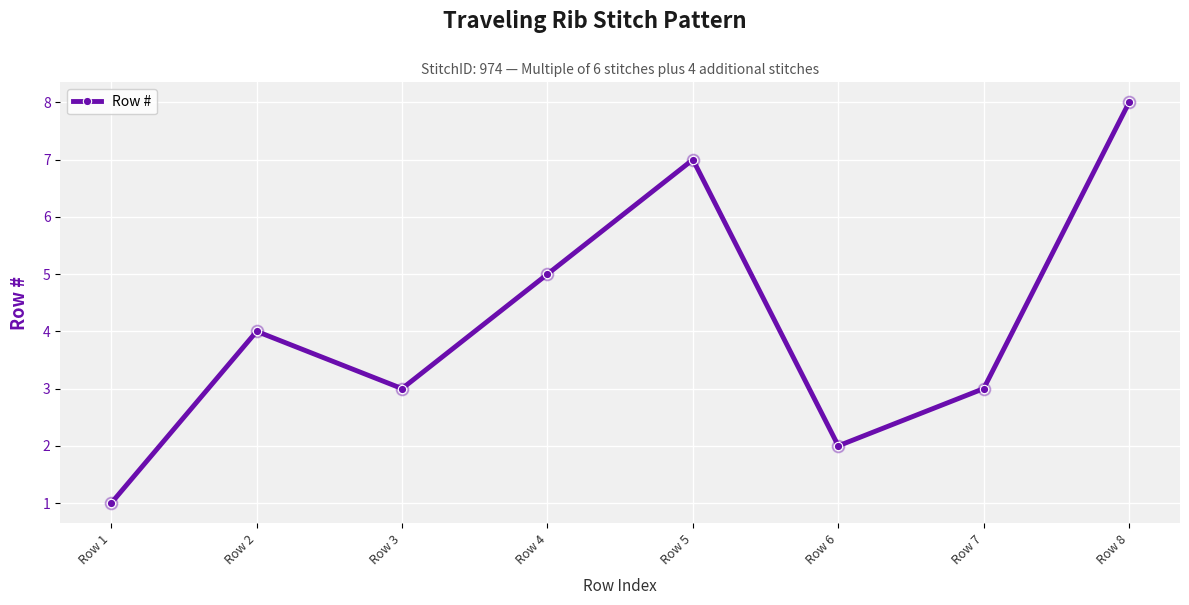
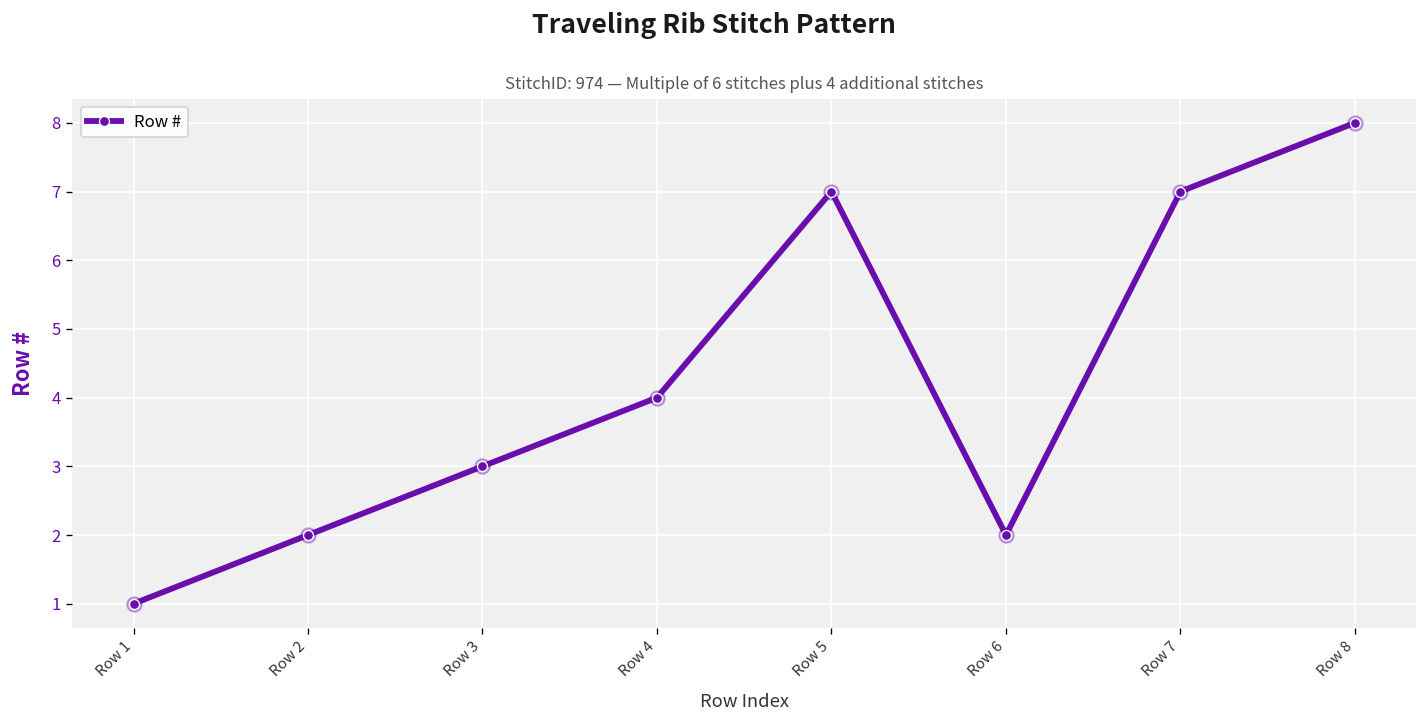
Row 2: 4 -> 2
Row 4: 5 -> 4
Row 7: 3 -> 7
